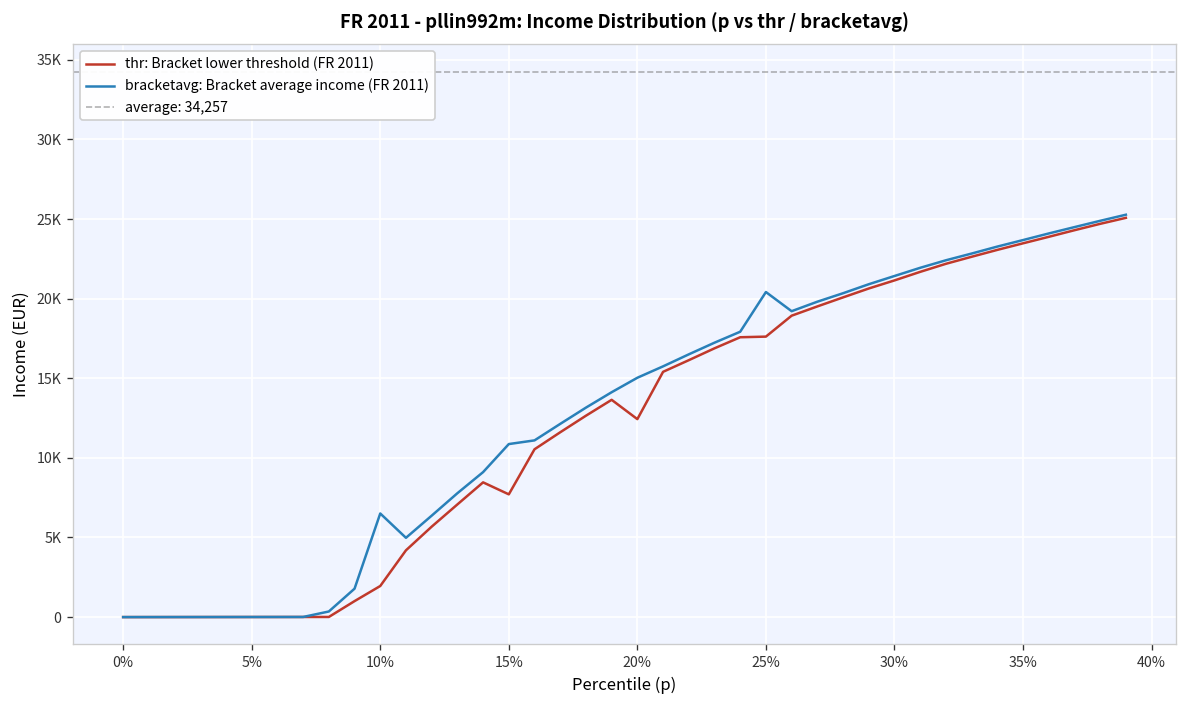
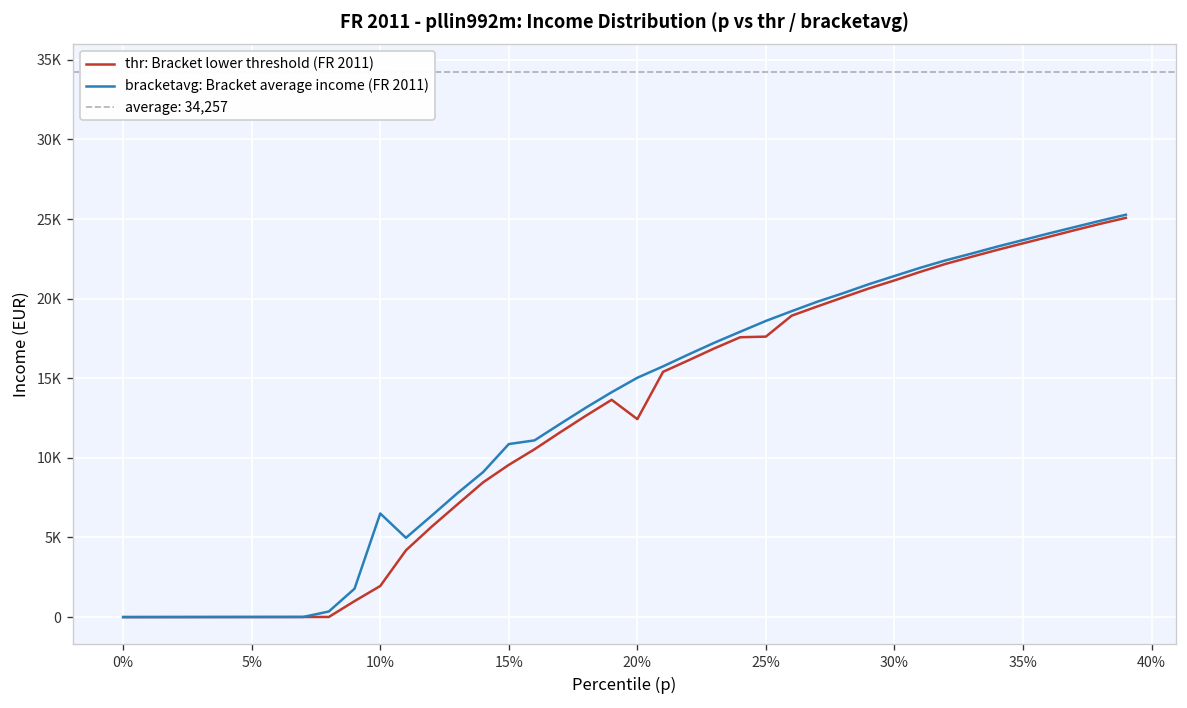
thr: Bracket lower threshold (FR 2011), 15%: 7700 -> 9600
bracketavg: Bracket average income (FR 2011), 25%: 20400 -> 18600
